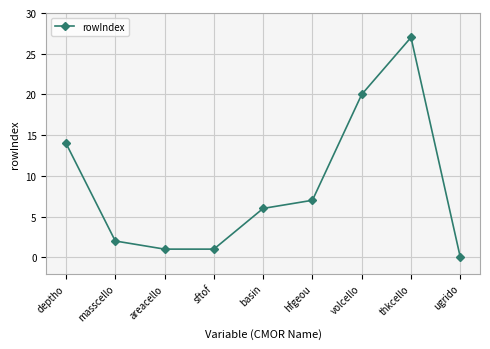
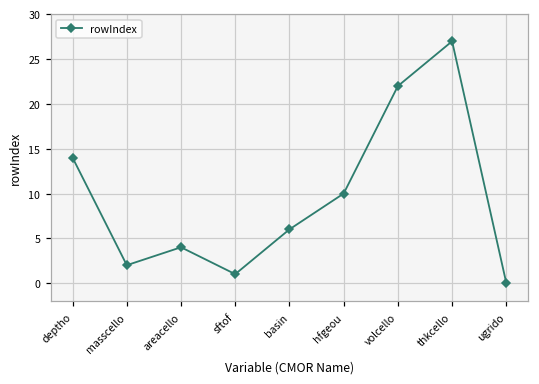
areacello: 1 -> 4
hfgeou: 7 -> 10
volcello: 20 -> 22
